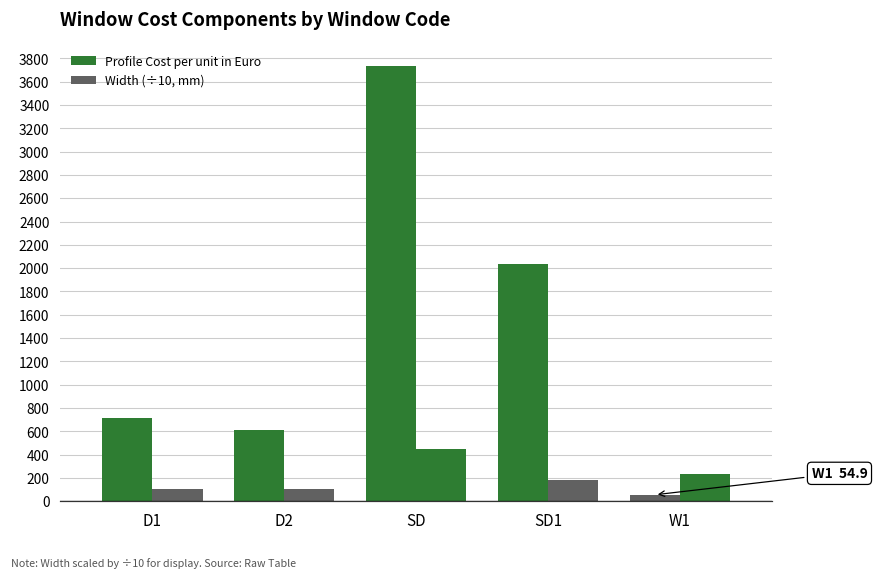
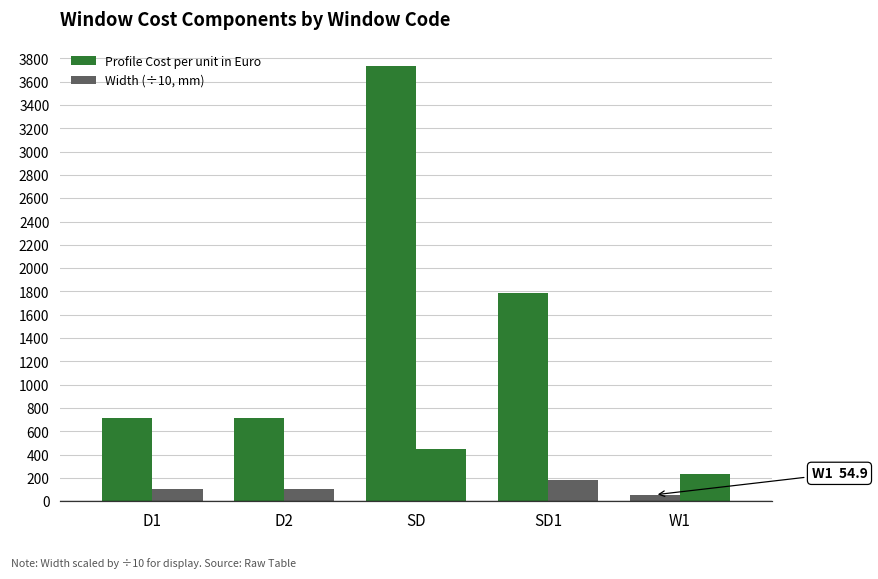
Profile Cost per unit in Euro, D2: 610 -> 720
Profile Cost per unit in Euro, SD1: 2030 -> 1780
